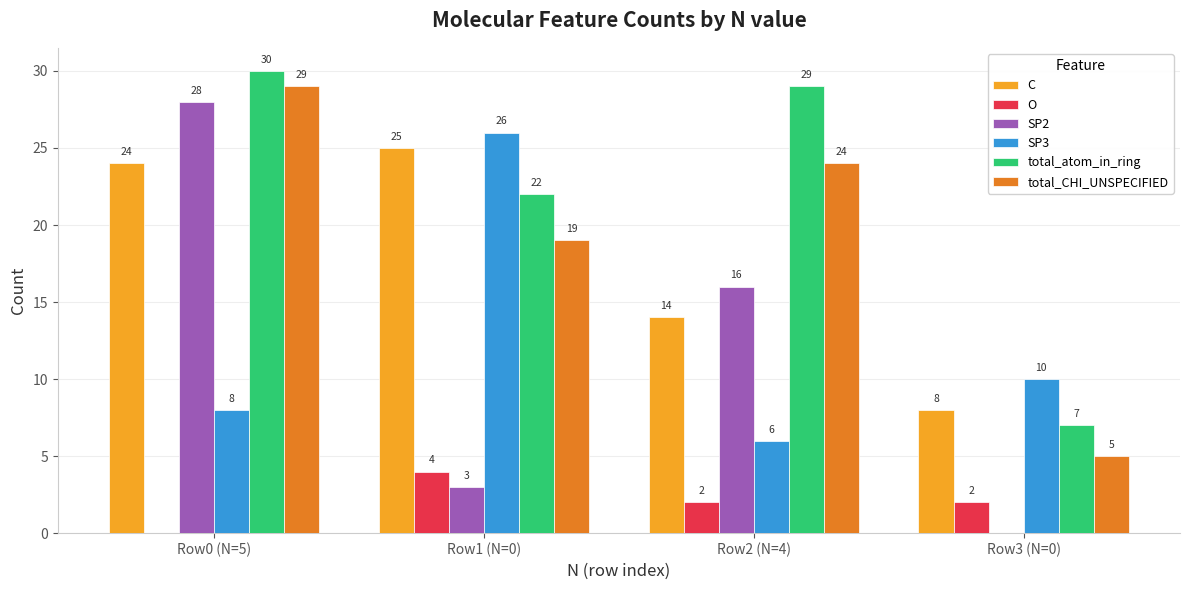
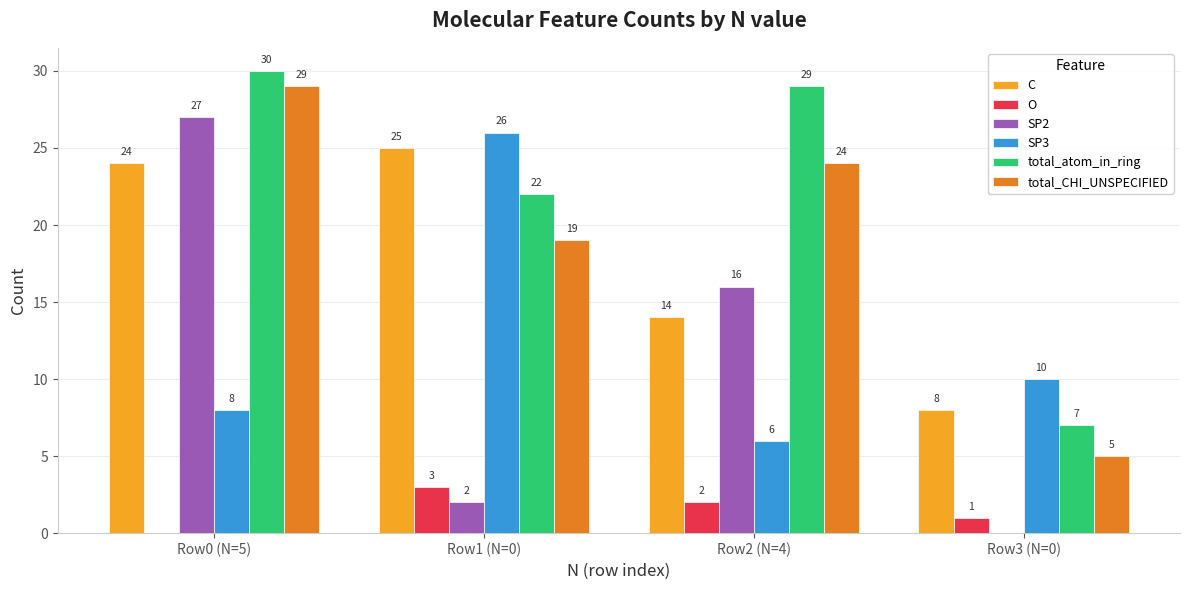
SP2, Row0 (N=5): 28 -> 27
O, Row1 (N=0): 4 -> 3
SP2, Row1 (N=0): 3 -> 2
O, Row3 (N=0): 2 -> 1
